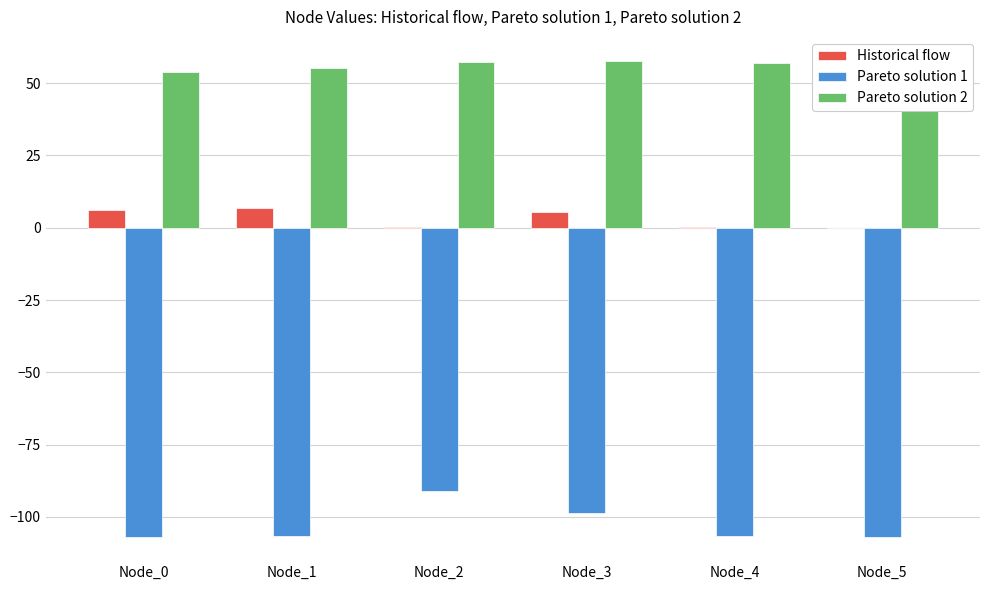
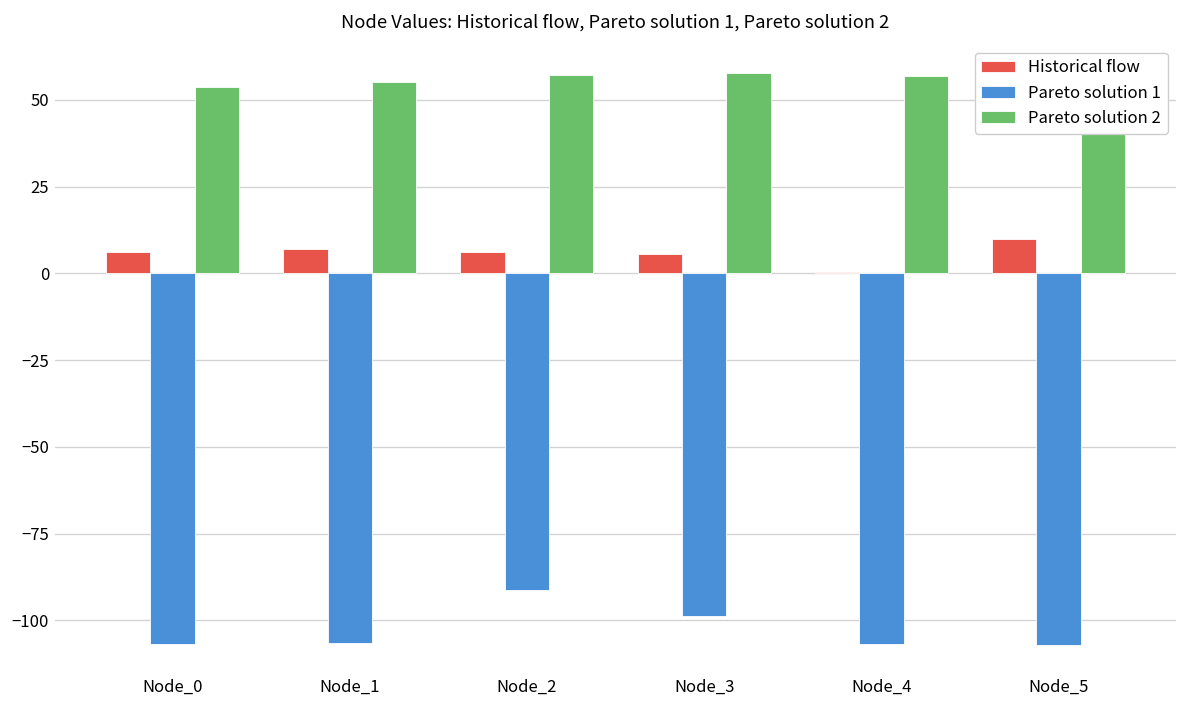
Historical flow, Node_2: 0 -> 6
Historical flow, Node_5: 0 -> 10
